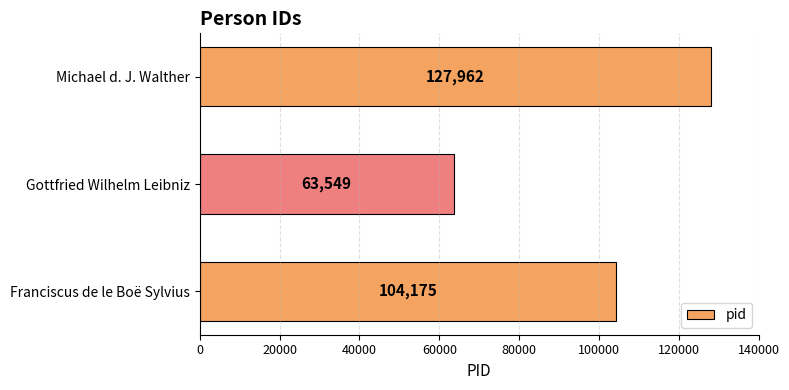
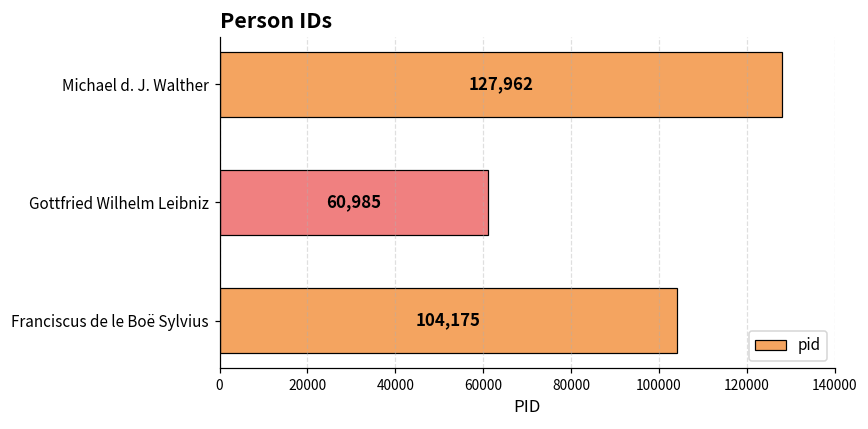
Gottfried Wilhelm Leibniz: 63,549 -> 60,985
